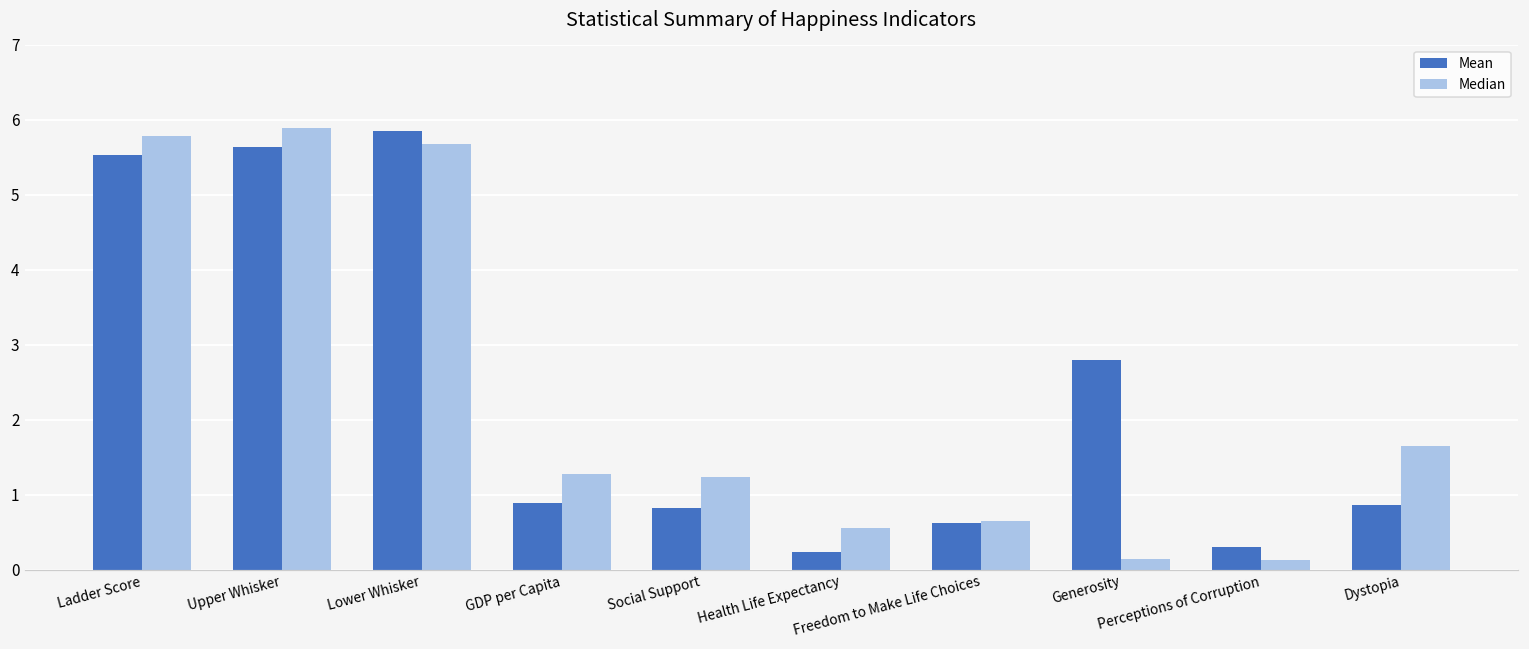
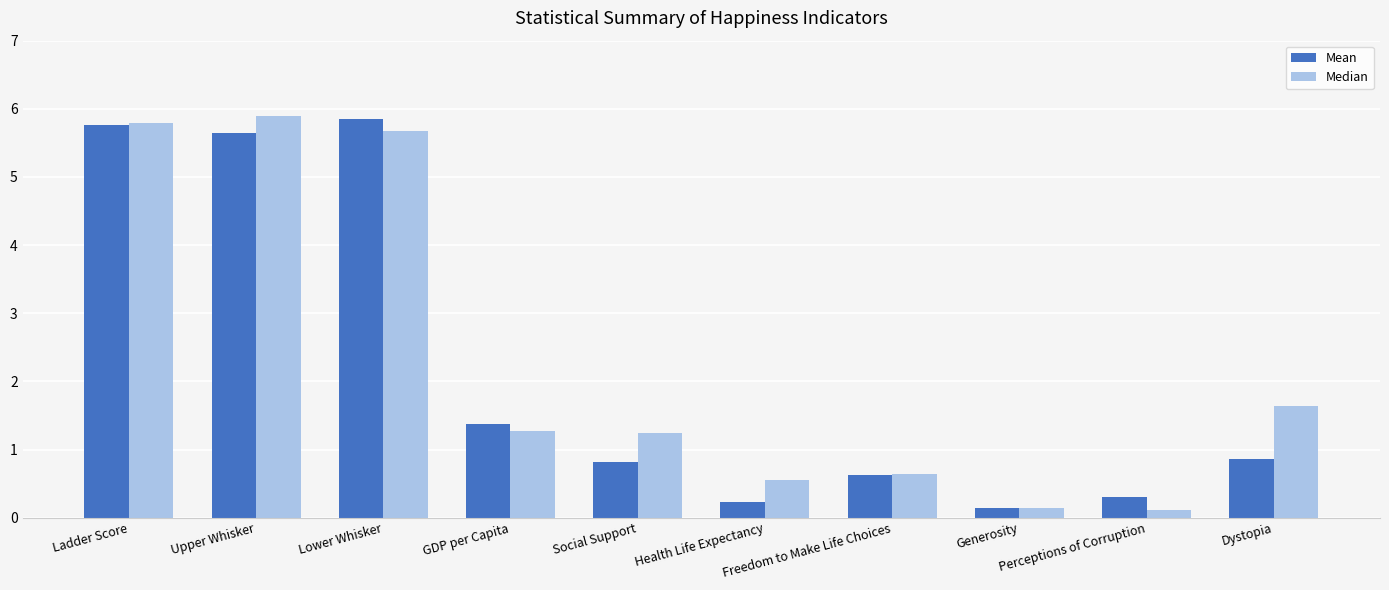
Mean, Ladder Score: 5.5 -> 5.8
Mean, GDP per Capita: 0.9 -> 1.4
Mean, Generosity: 2.8 -> 0.1
